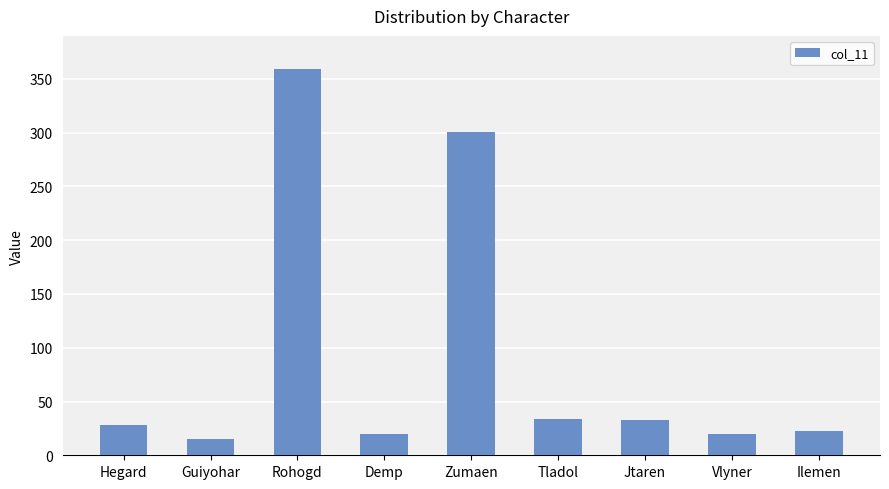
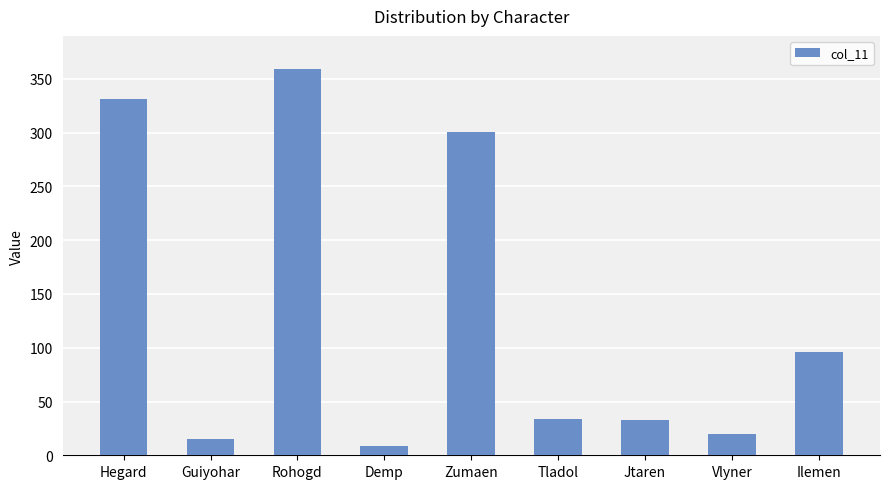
Hegard: 28 -> 331
Demp: 20 -> 9
Ilemen: 23 -> 96
